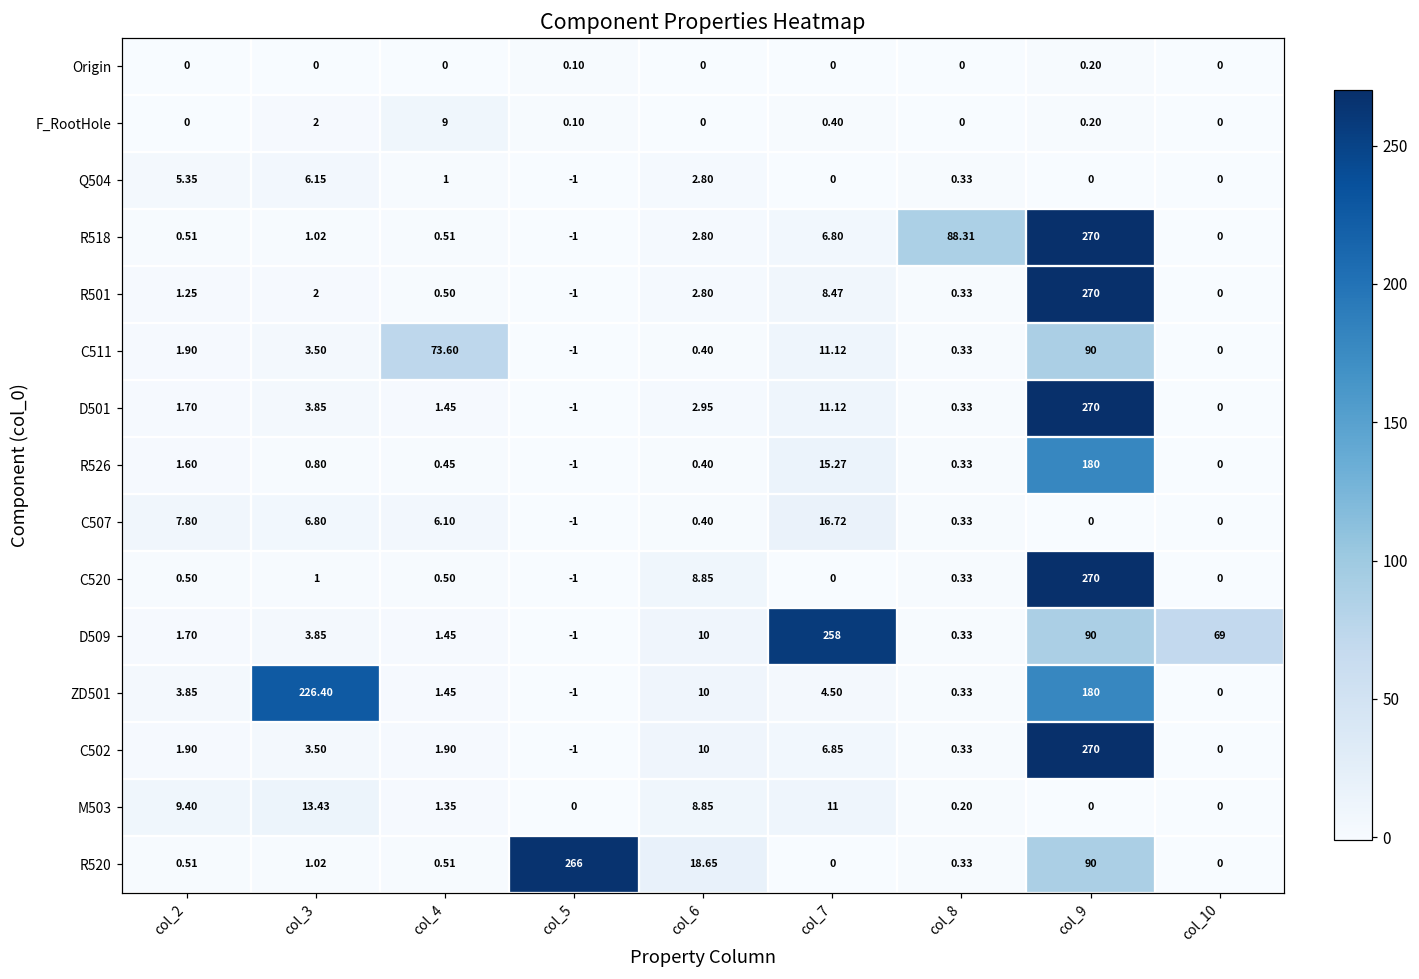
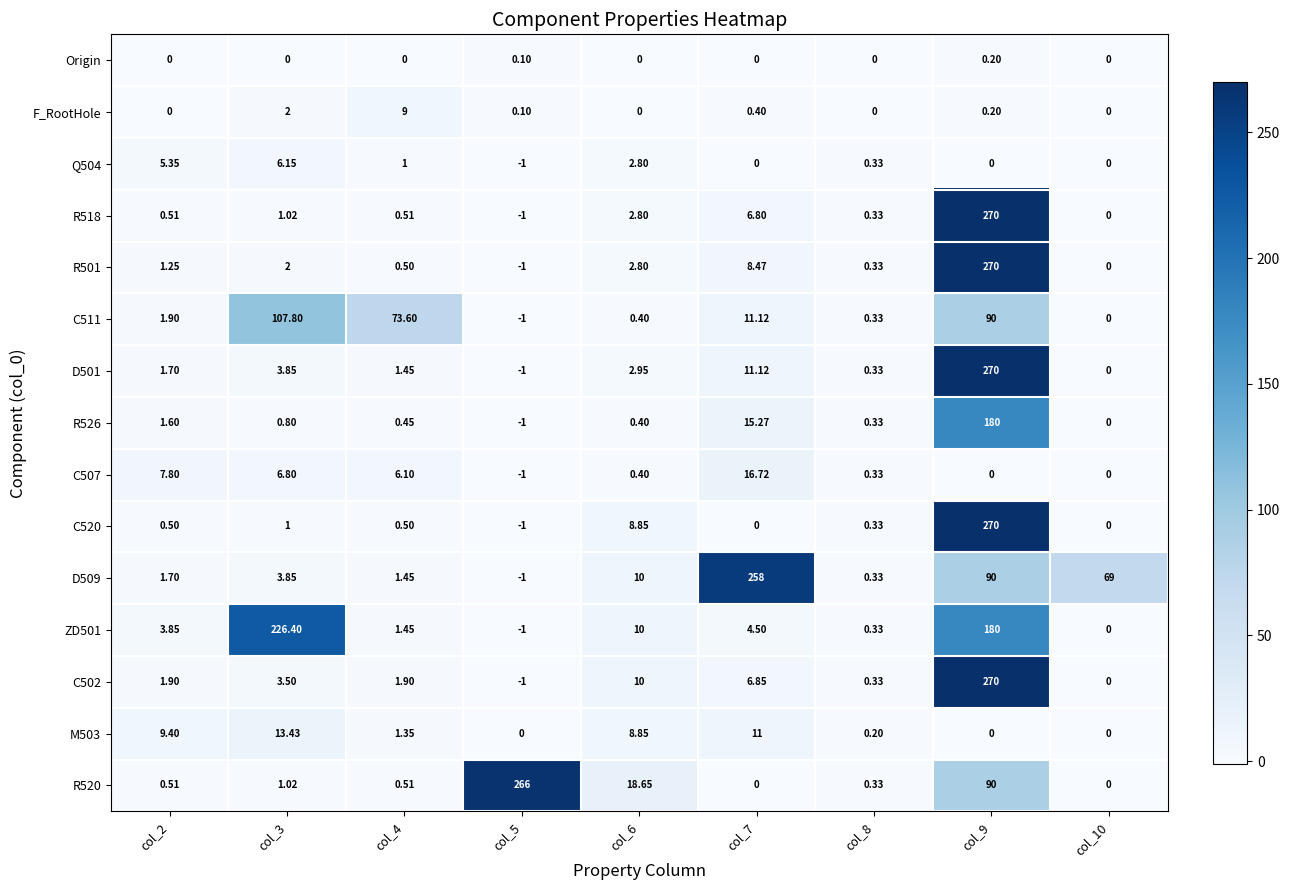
R518, col_8: 88.31 -> 0.33
C511, col_3: 3.50 -> 107.80
